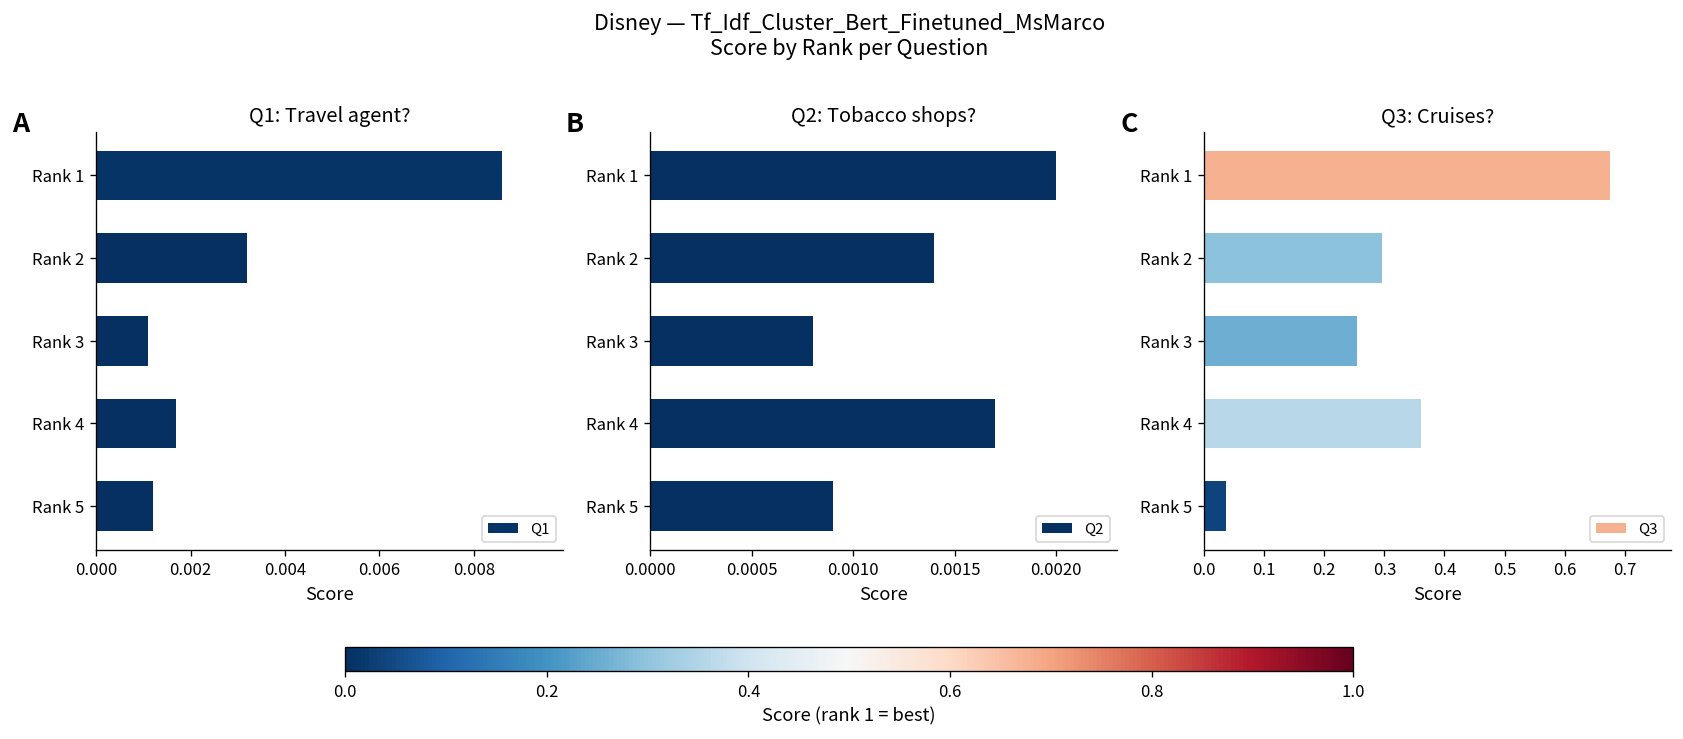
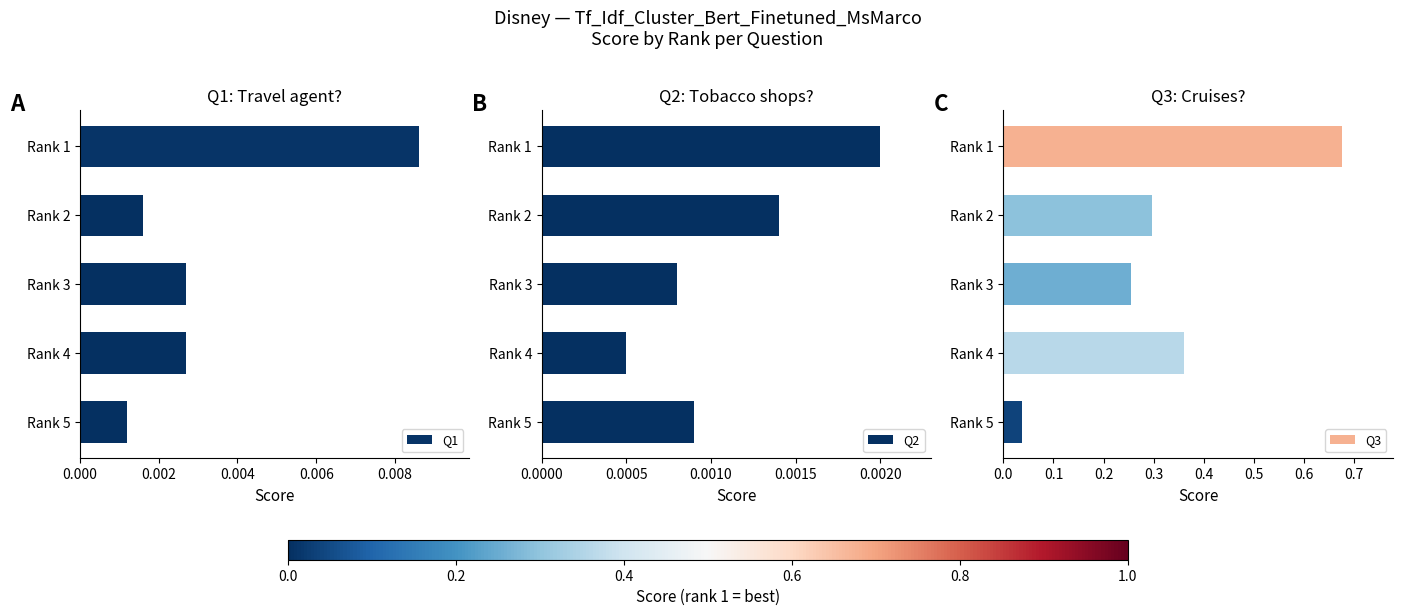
Q1: Travel agent?, Rank 2: 0.0032 -> 0.0016
Q1: Travel agent?, Rank 3: 0.0011 -> 0.0027
Q1: Travel agent?, Rank 4: 0.0017 -> 0.0027
Q2: Tobacco shops?, Rank 4: 0.0017 -> 0.0005
